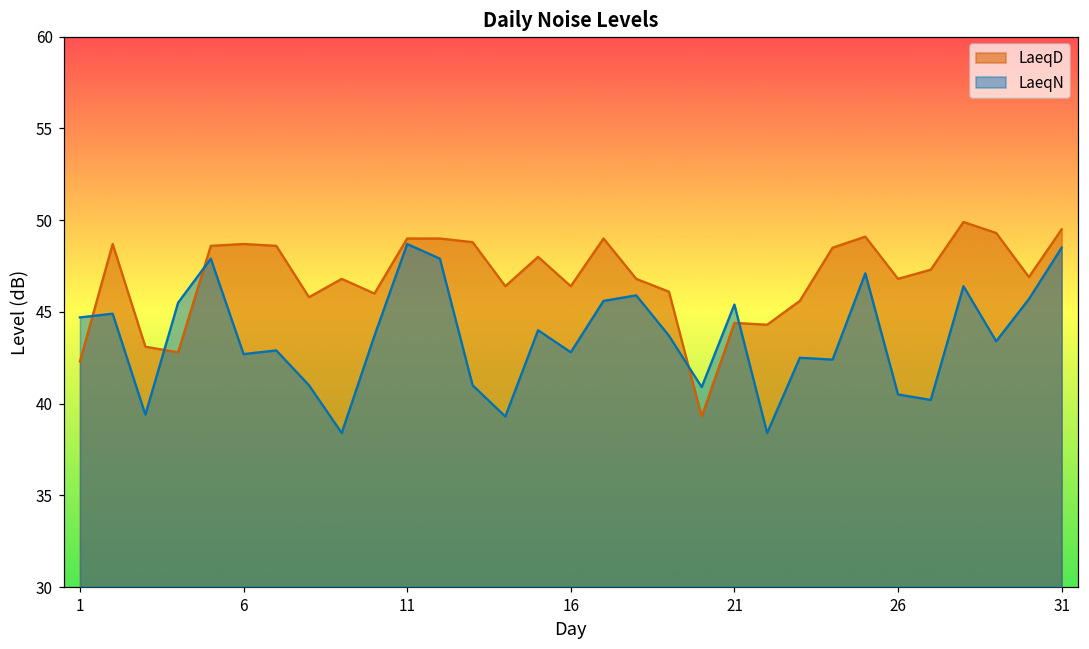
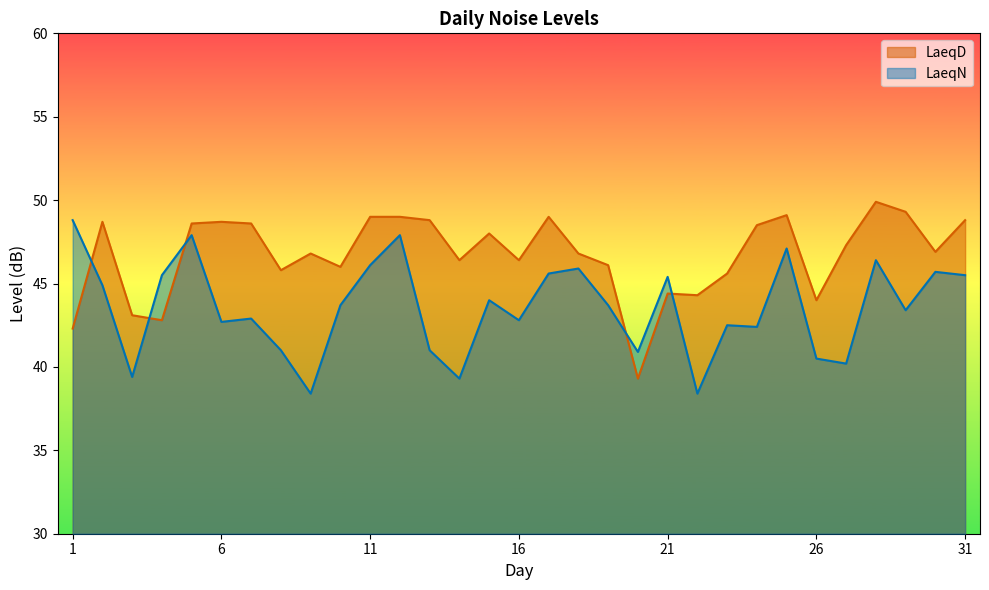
LaeqN, 1: 44.7 -> 48.8
LaeqN, 11: 48.7 -> 46.1
LaeqD, 26: 46.8 -> 44.0
LaeqD, 31: 49.5 -> 48.8
LaeqN, 31: 48.5 -> 45.5
